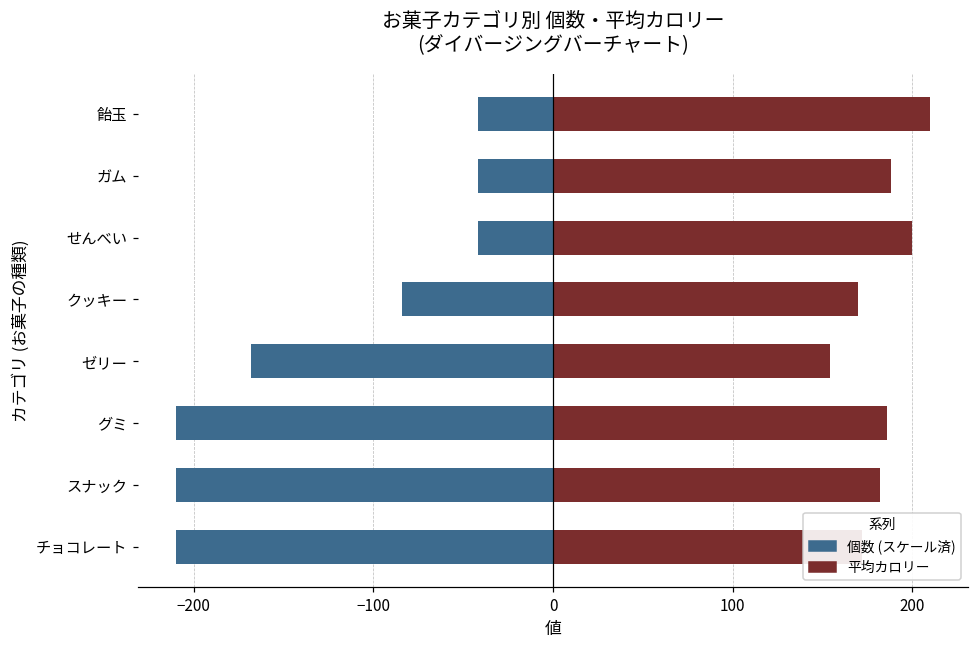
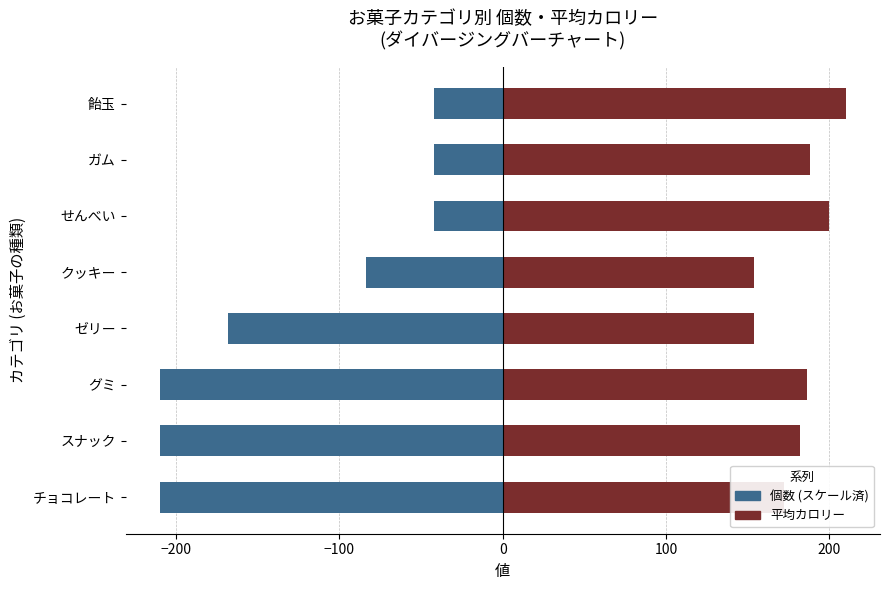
平均カロリー, クッキー: 170 -> 154
